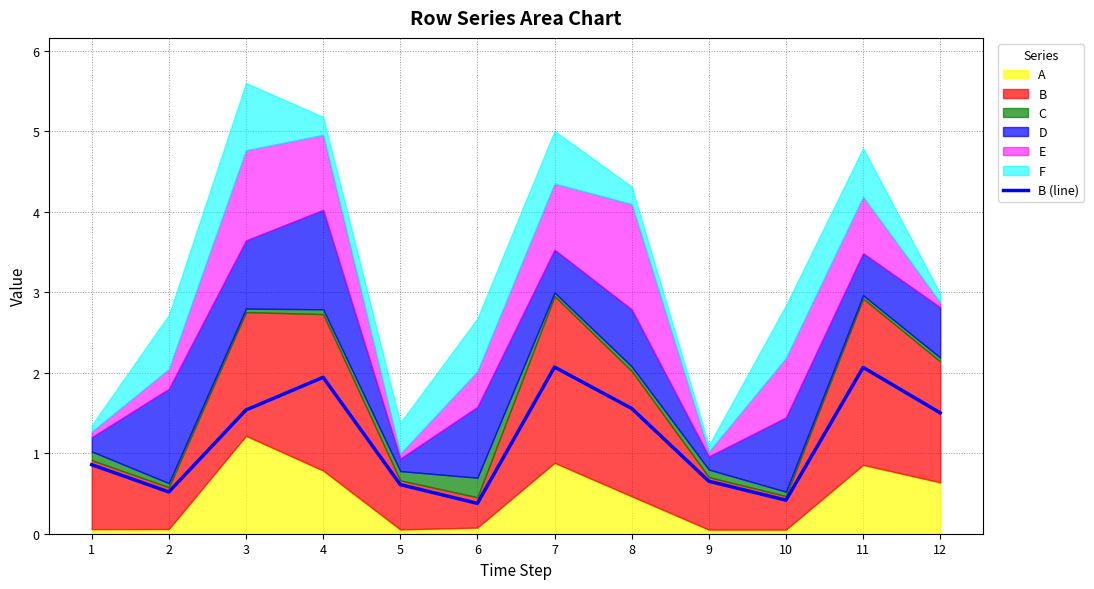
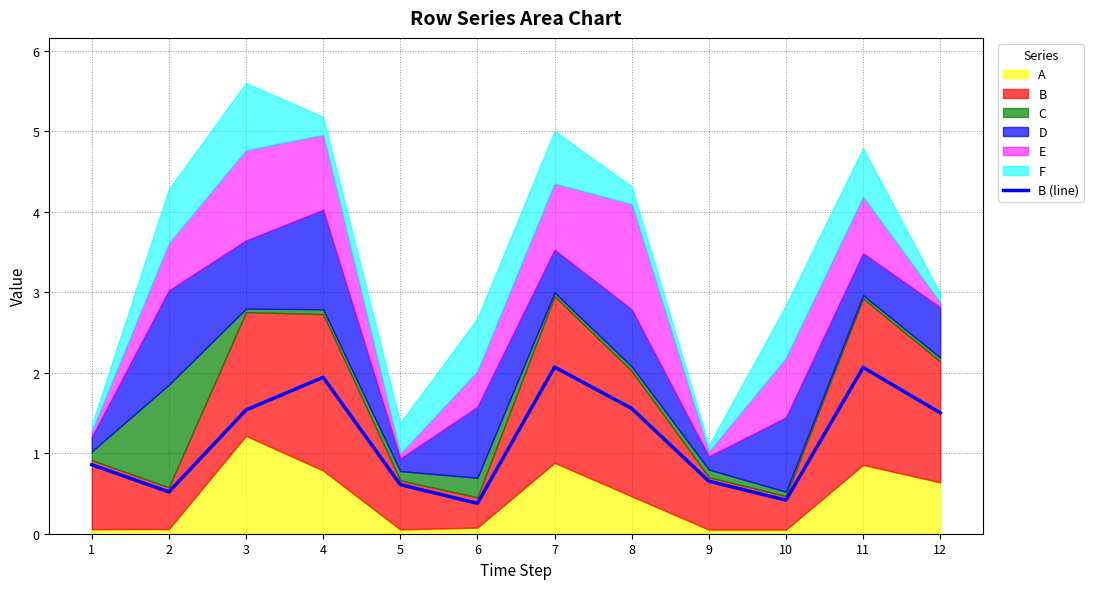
C, 2: 0.1 -> 1.3
E, 2: 0.2 -> 0.6
